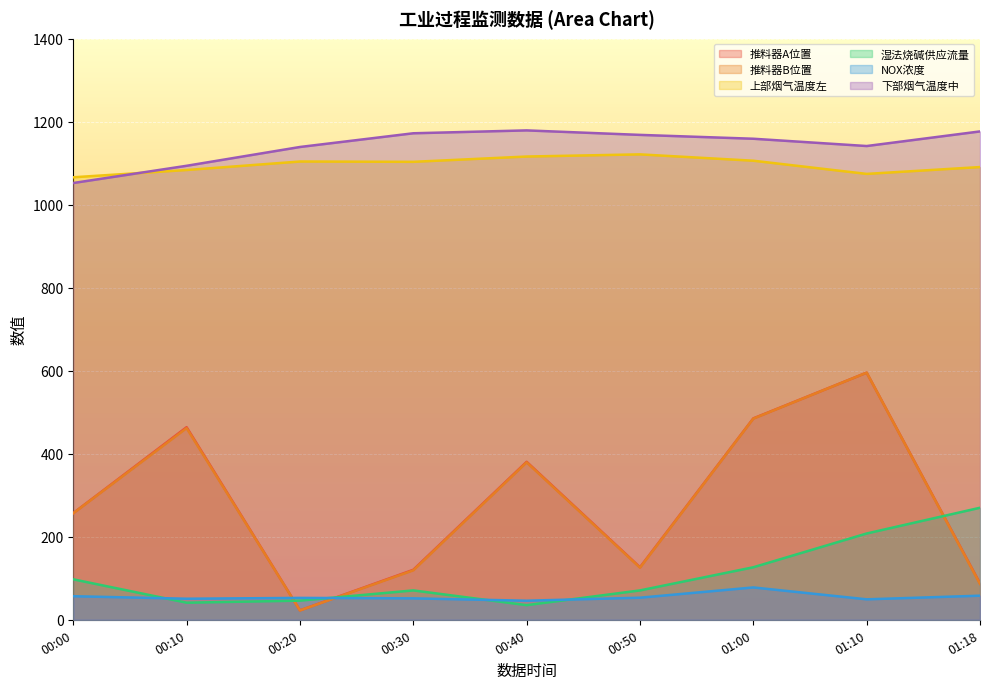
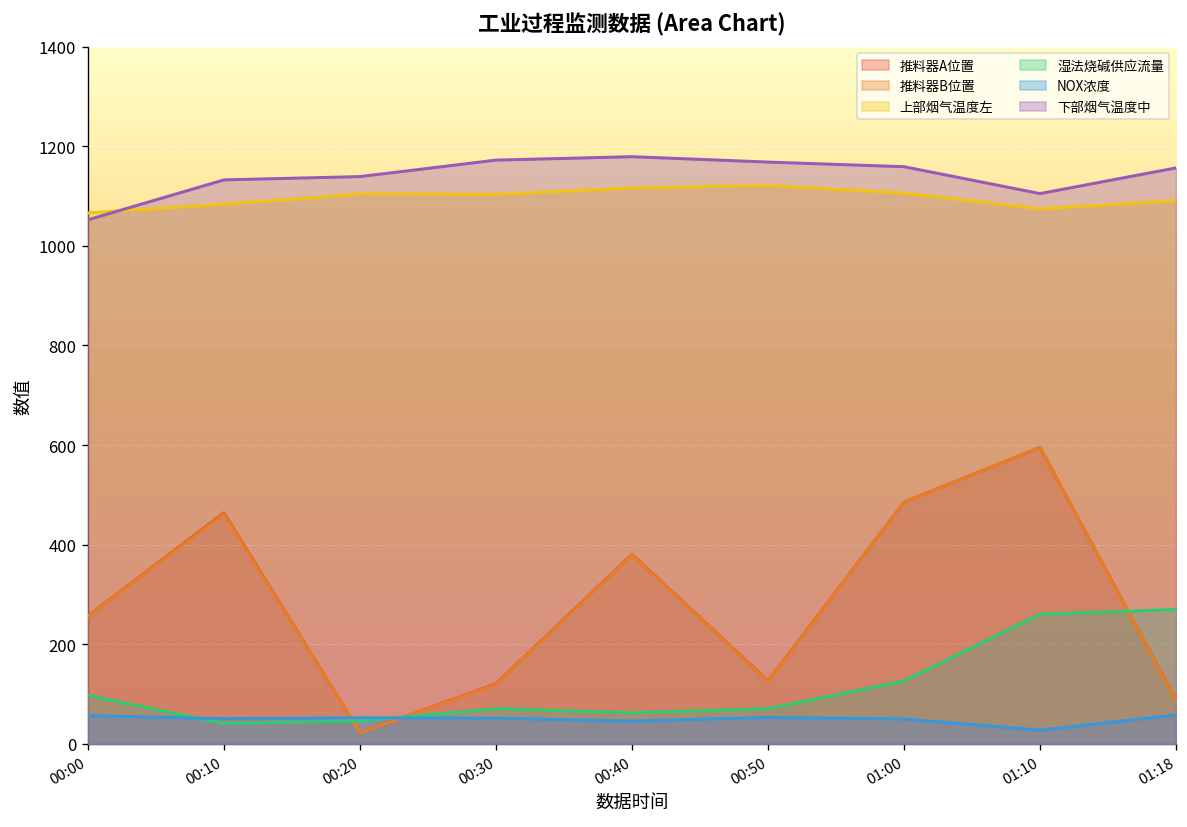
下部烟气温度中, 00:10: 1090 -> 1130
湿法烧碱供应流量, 00:40: 40 -> 60
NOX浓度, 01:00: 80 -> 50
湿法烧碱供应流量, 01:10: 210 -> 260
NOX浓度, 01:10: 50 -> 30
下部烟气温度中, 01:10: 1140 -> 1110
下部烟气温度中, 01:18: 1180 -> 1160
